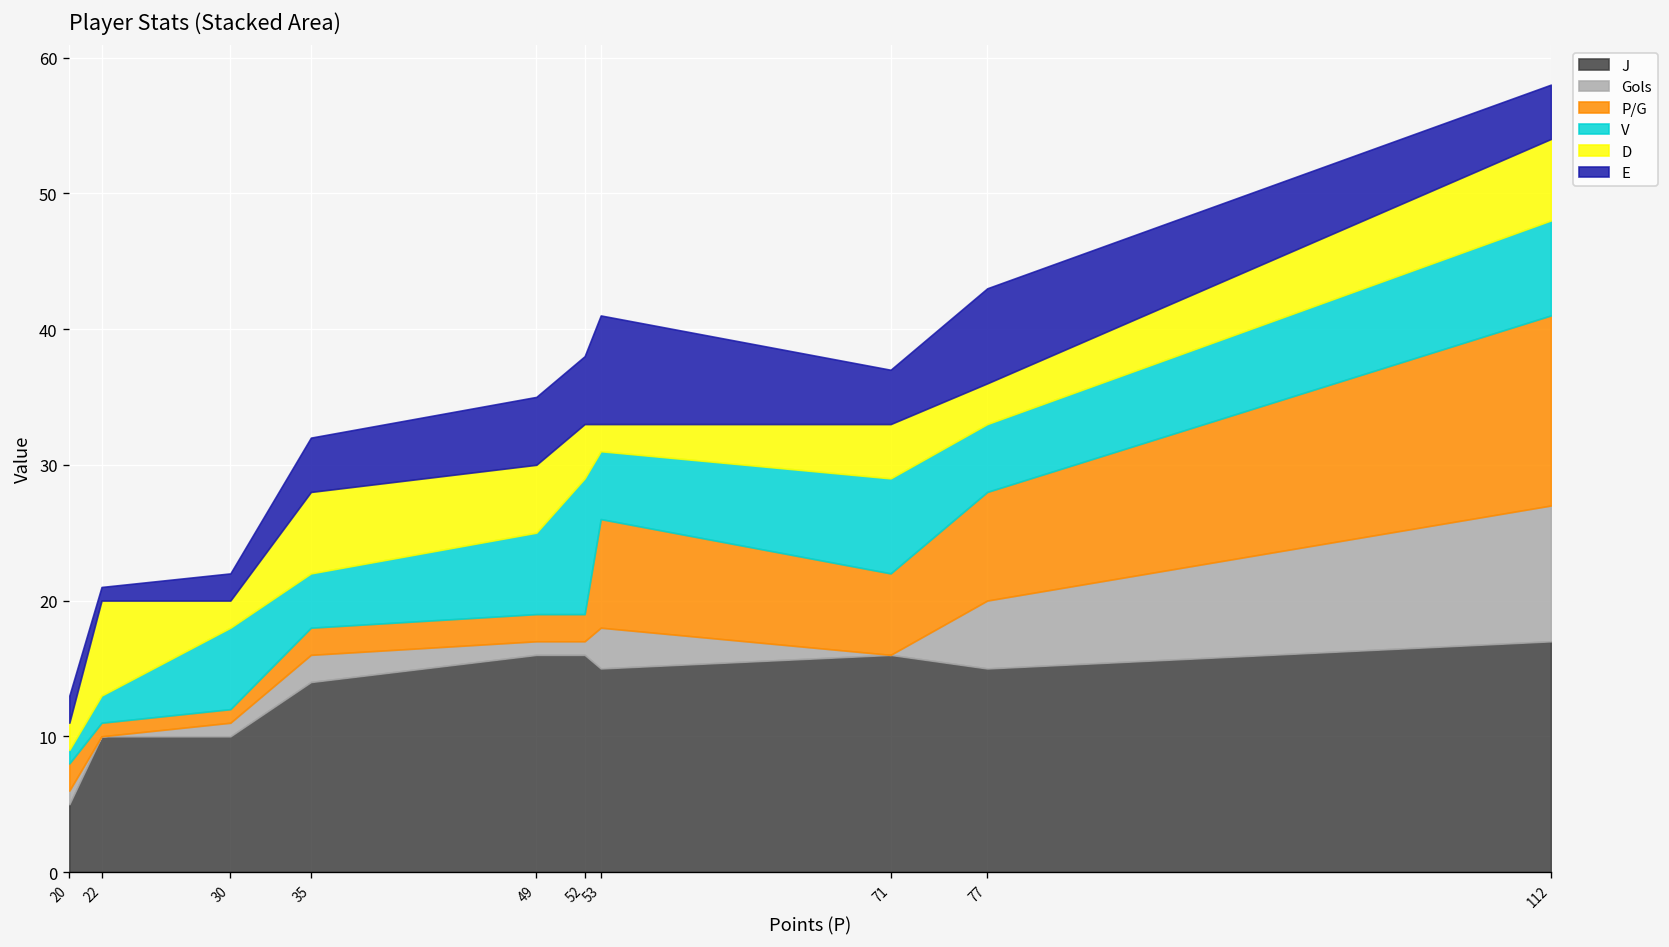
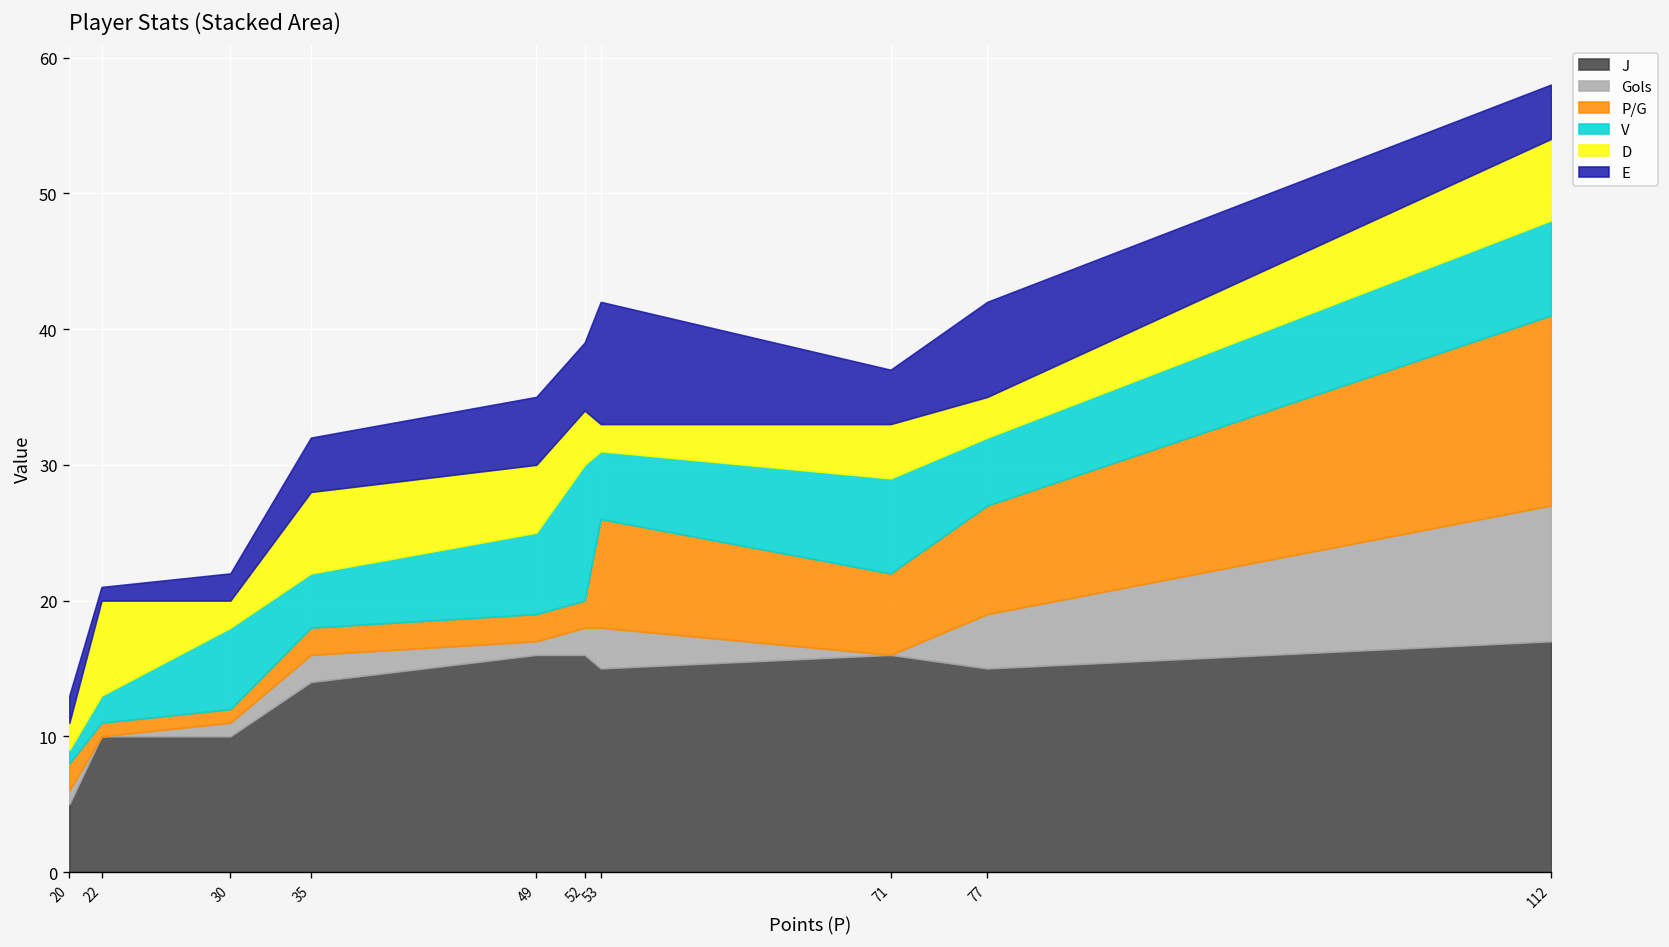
Gols, 52: 1 -> 2
E, 53: 8 -> 9
Gols, 77: 5 -> 4
